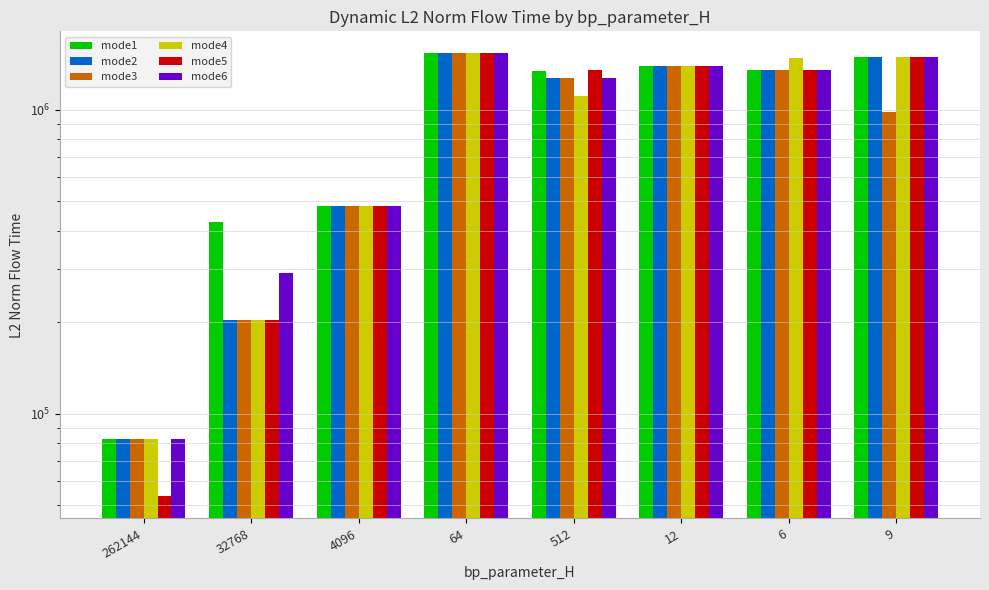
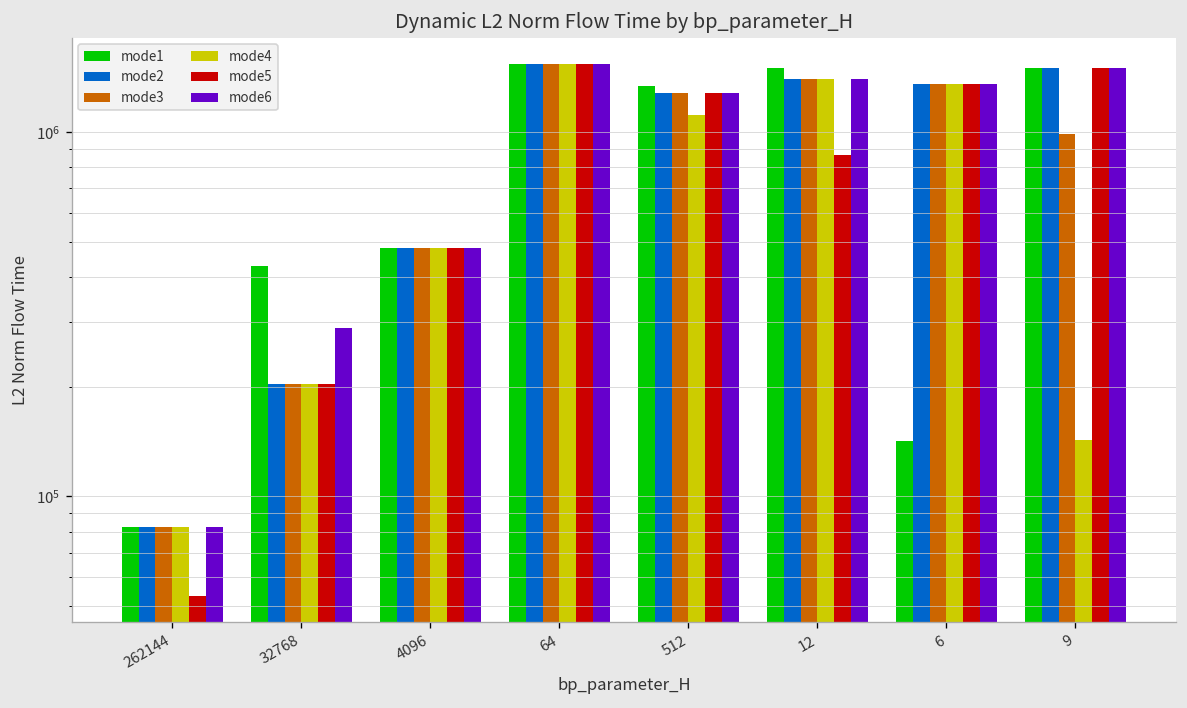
mode5, 512: 1400000 -> 1280000
mode1, 12: 1400000 -> 1500000
mode5, 12: 1400000 -> 870000
mode1, 6: 1400000 -> 140000
mode4, 6: 1500000 -> 1400000
mode4, 9: 1500000 -> 140000
